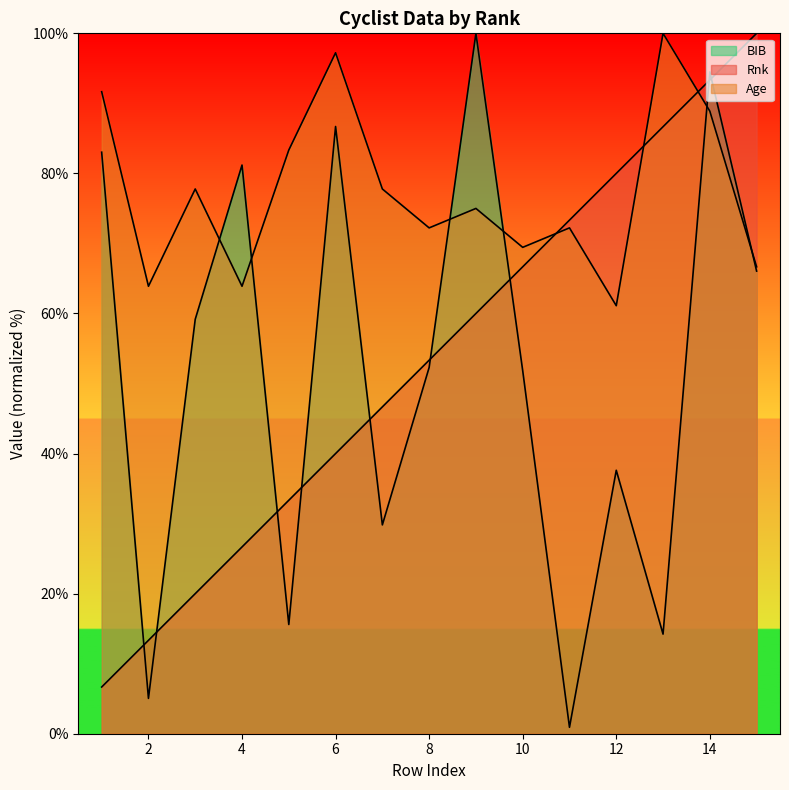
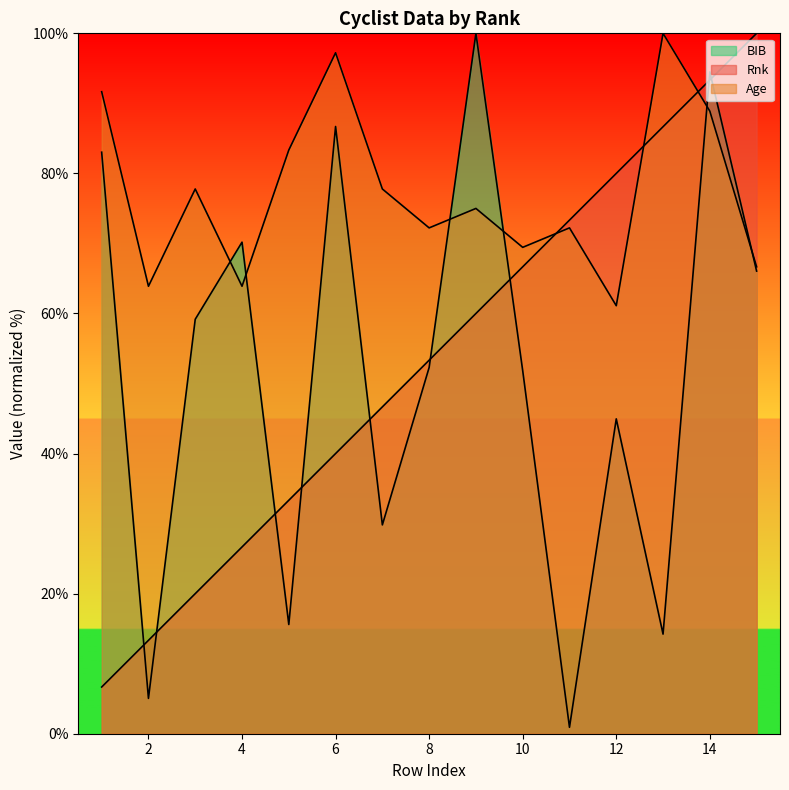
BIB, 4: 81% -> 70%
BIB, 12: 38% -> 45%
